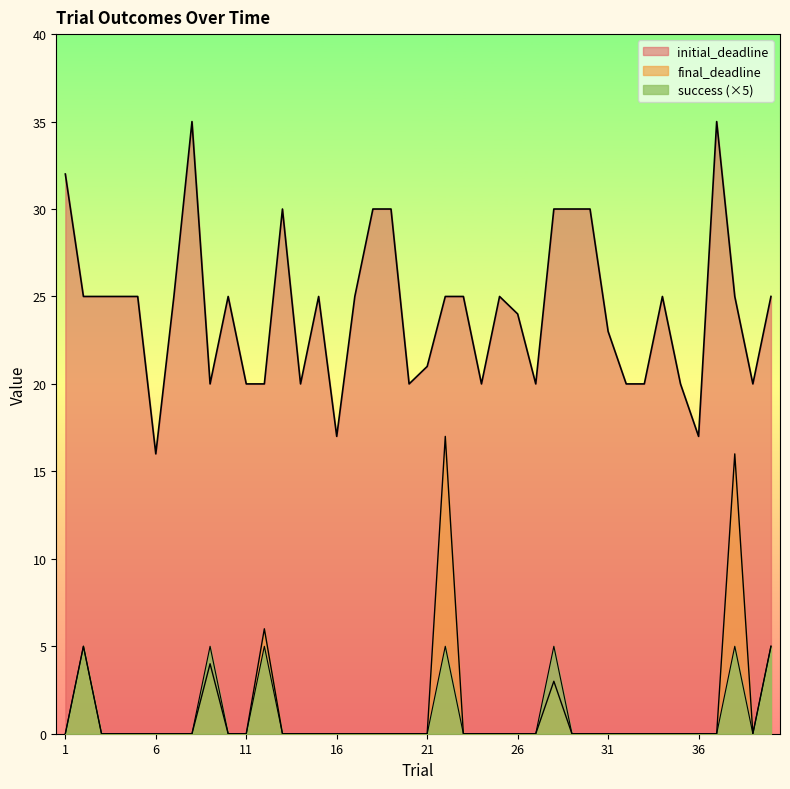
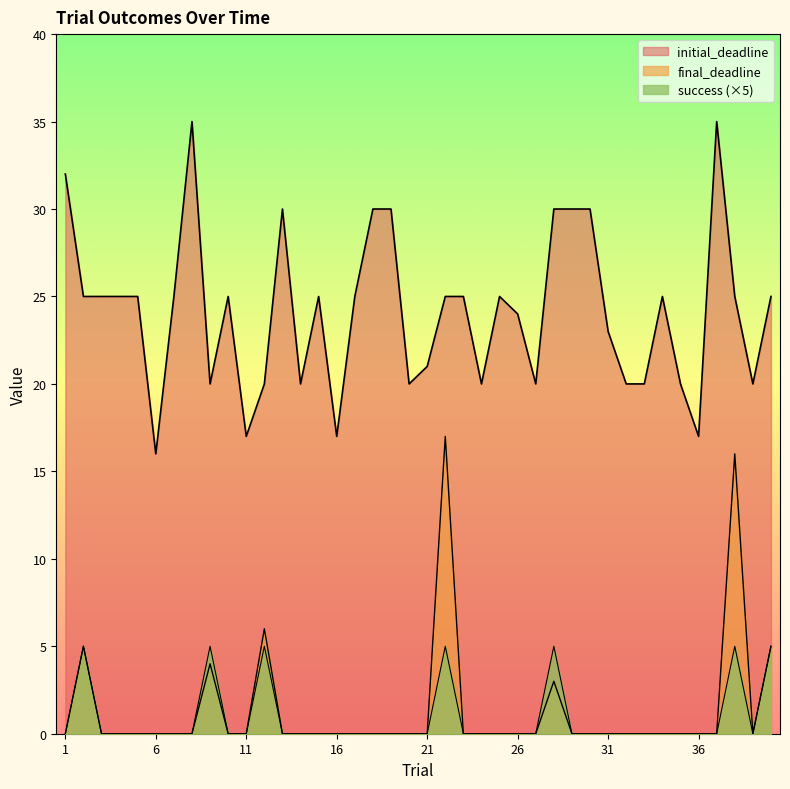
initial_deadline, 11: 20 -> 17
